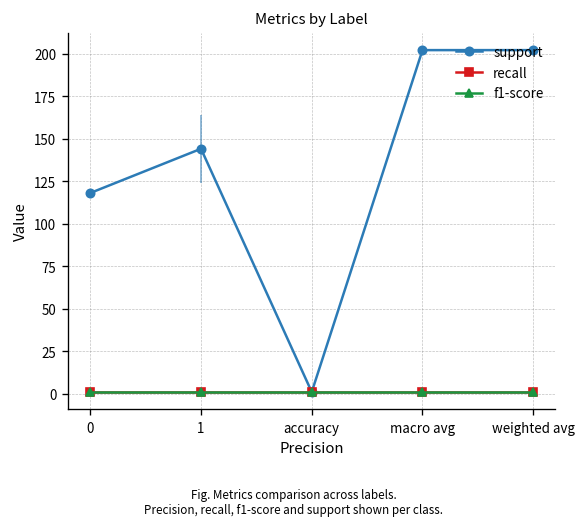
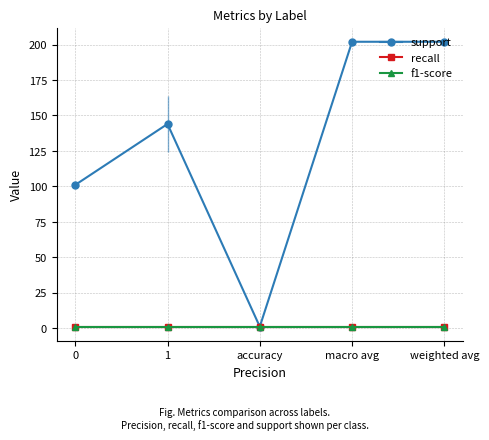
support, 0: 118 -> 101
